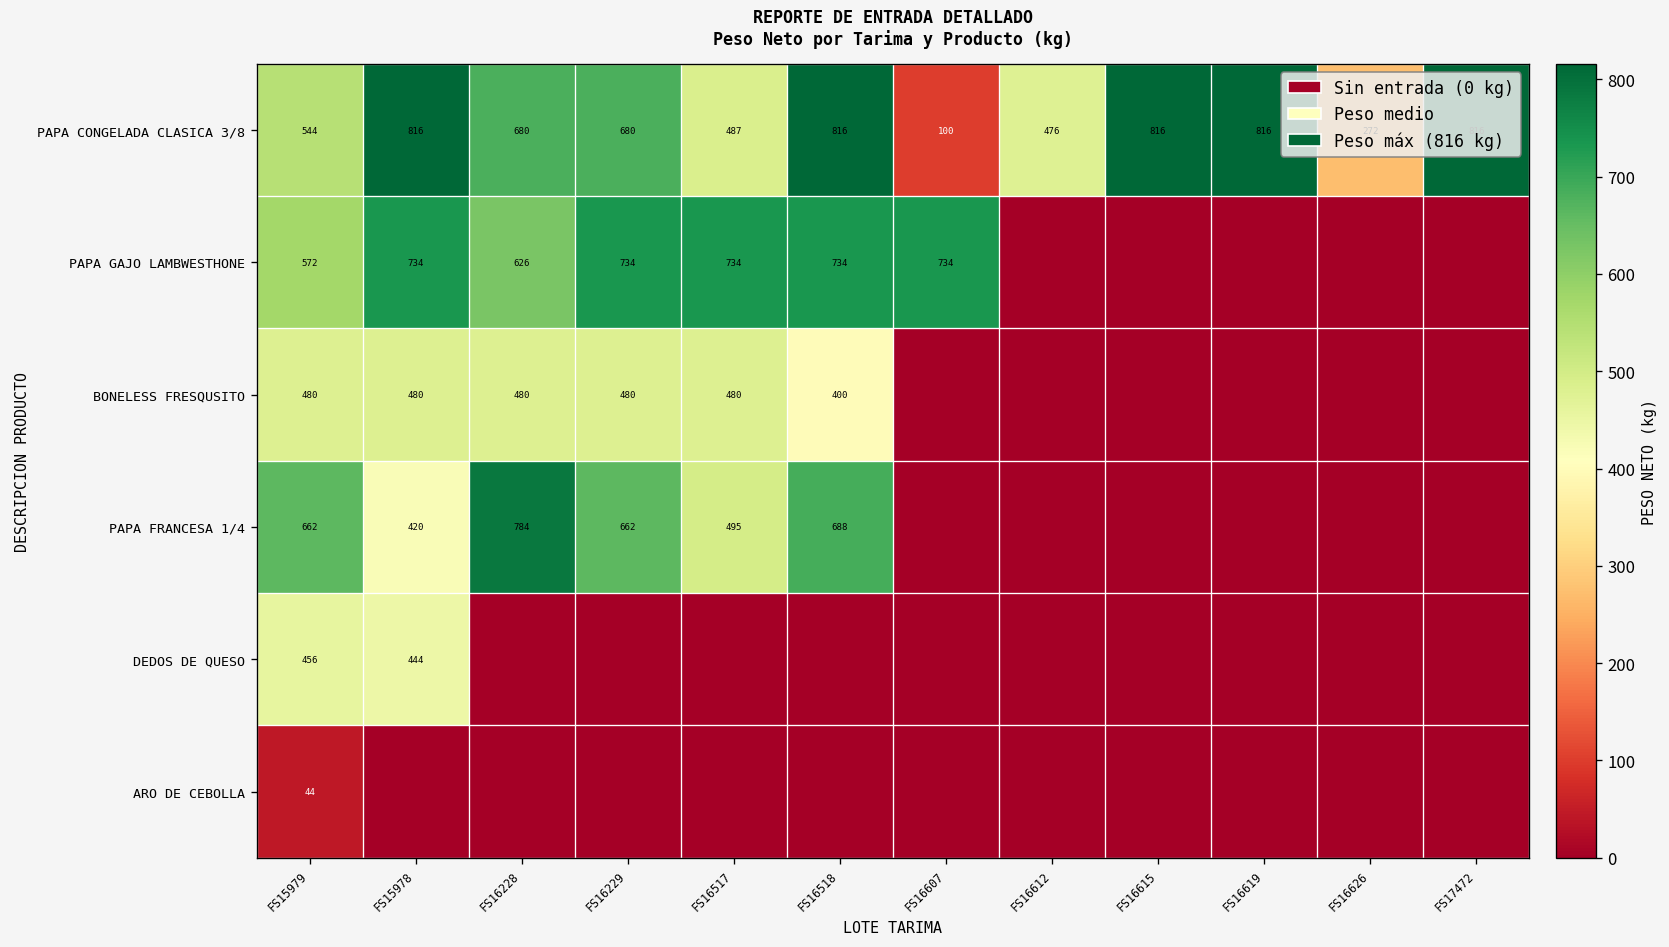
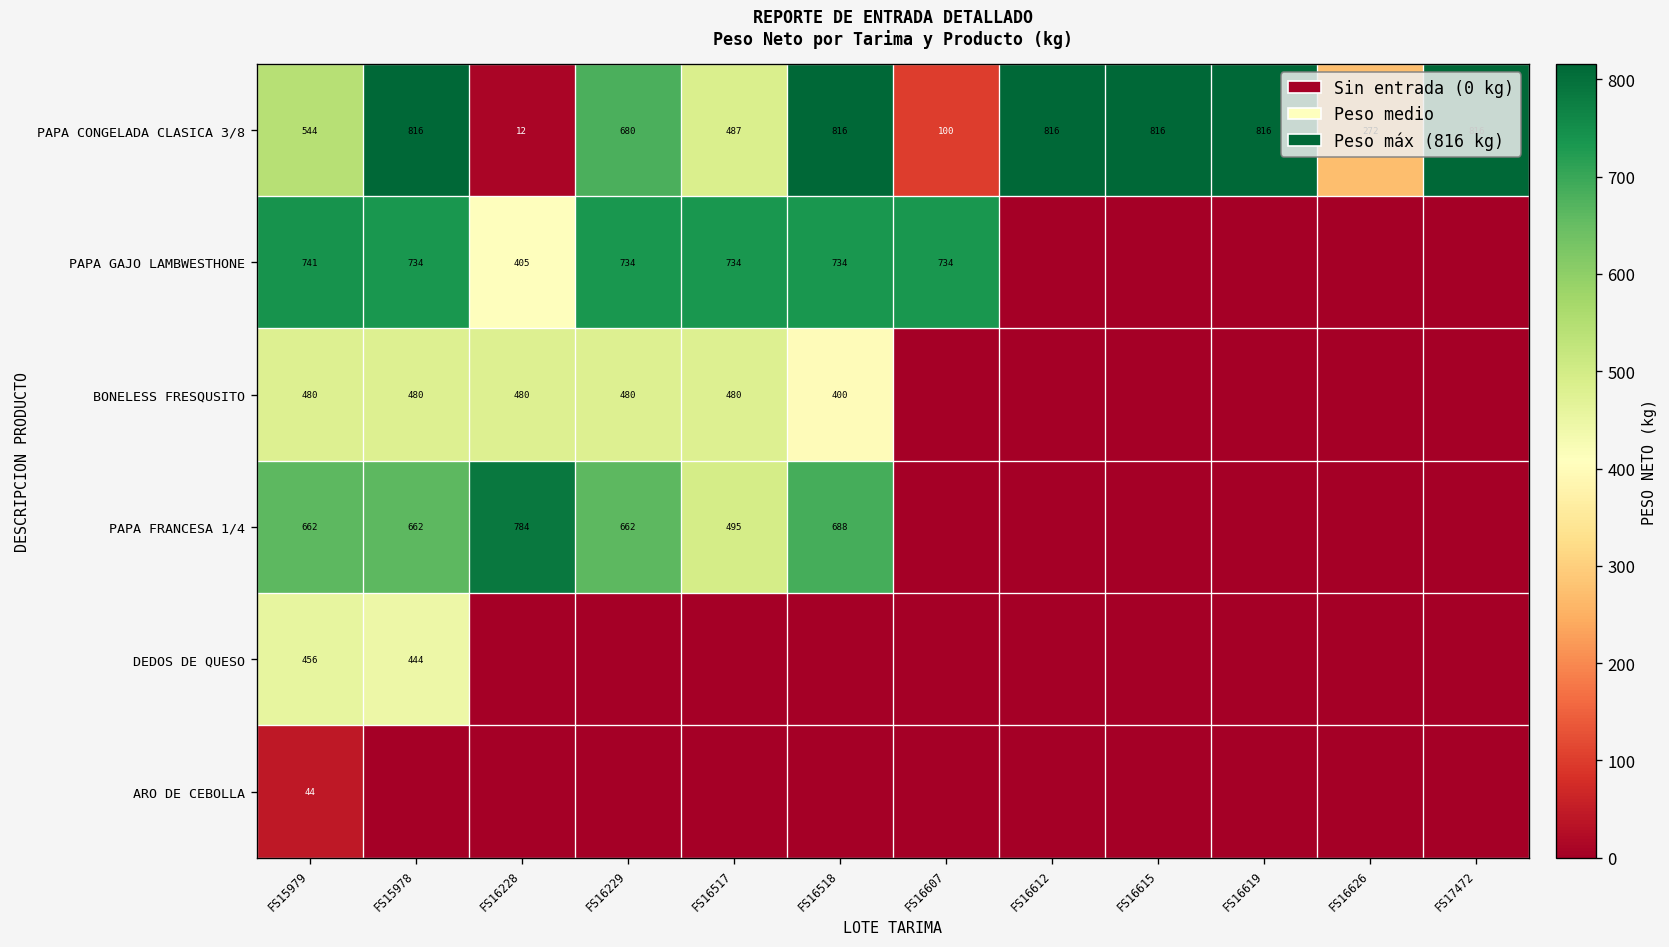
PAPA CONGELADA CLASICA 3/8, FS16228: 680 -> 12
PAPA CONGELADA CLASICA 3/8, FS16612: 476 -> 816
PAPA GAJO LAMBWESTHONE, FS15979: 572 -> 741
PAPA GAJO LAMBWESTHONE, FS16228: 626 -> 405
PAPA FRANCESA 1/4, FS15978: 420 -> 662
